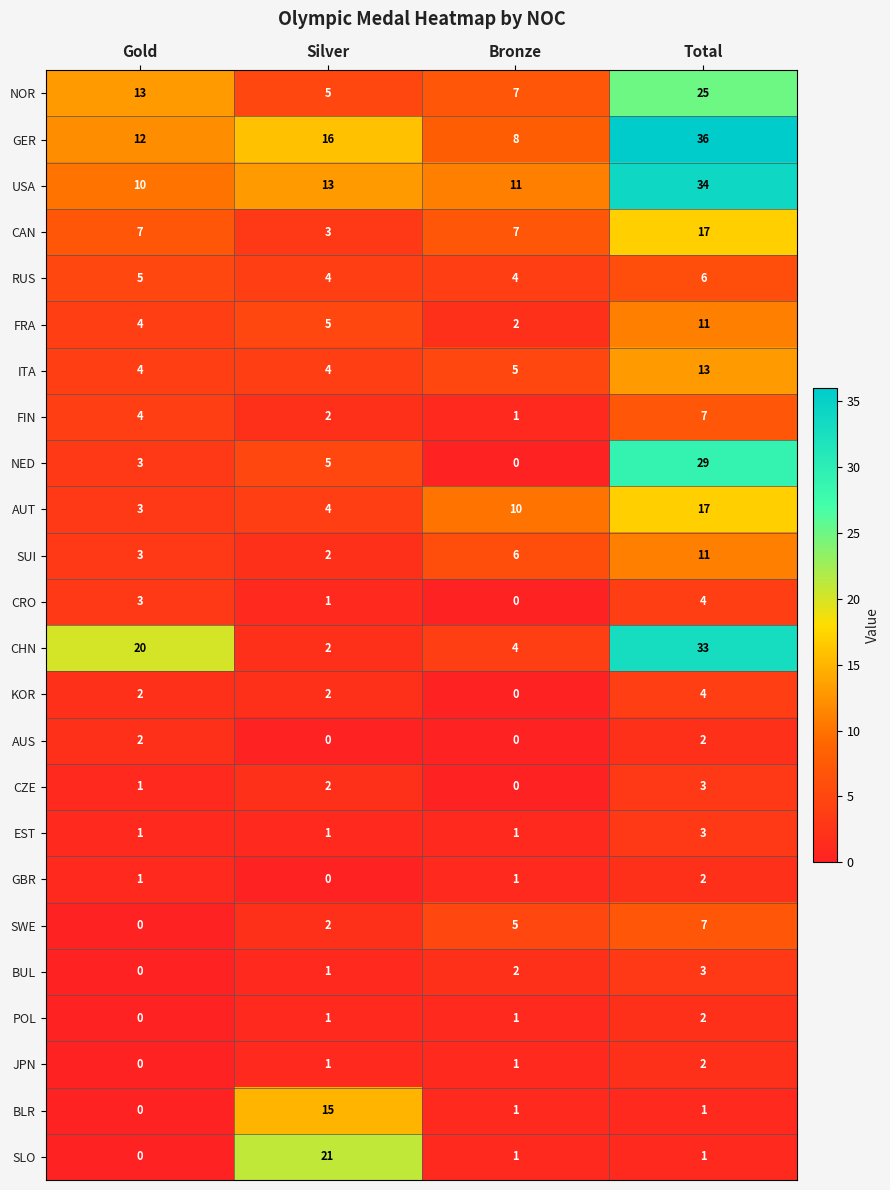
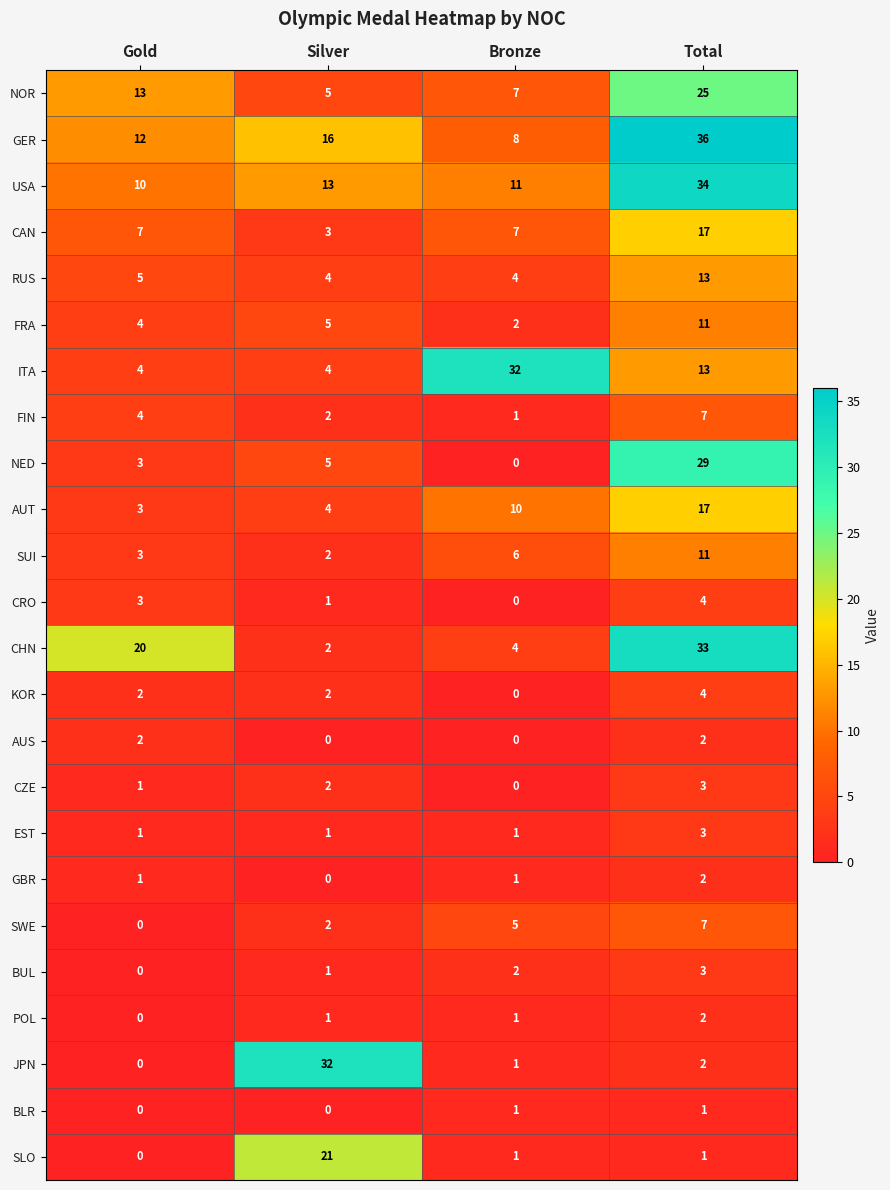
RUS, Total: 6 -> 13
ITA, Bronze: 5 -> 32
JPN, Silver: 1 -> 32
BLR, Silver: 15 -> 0
